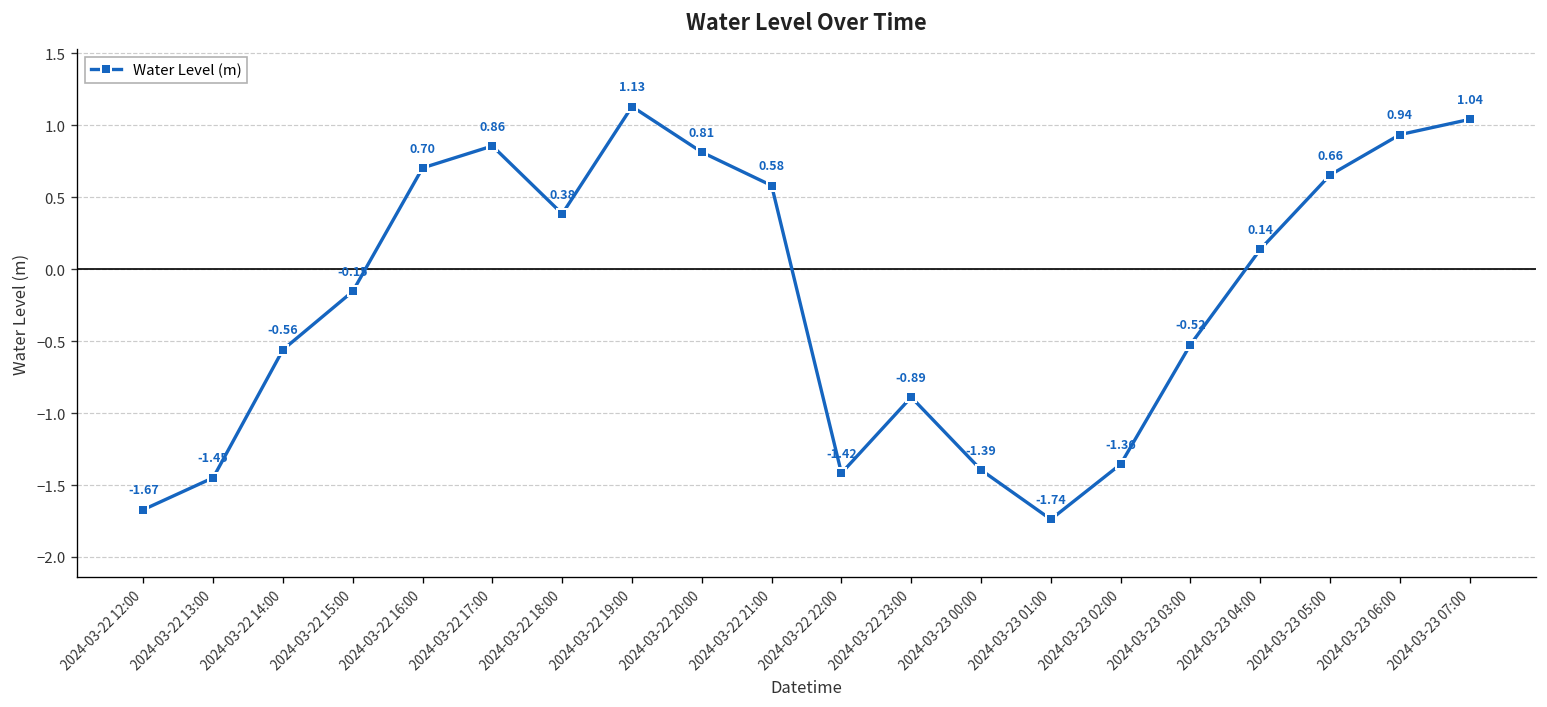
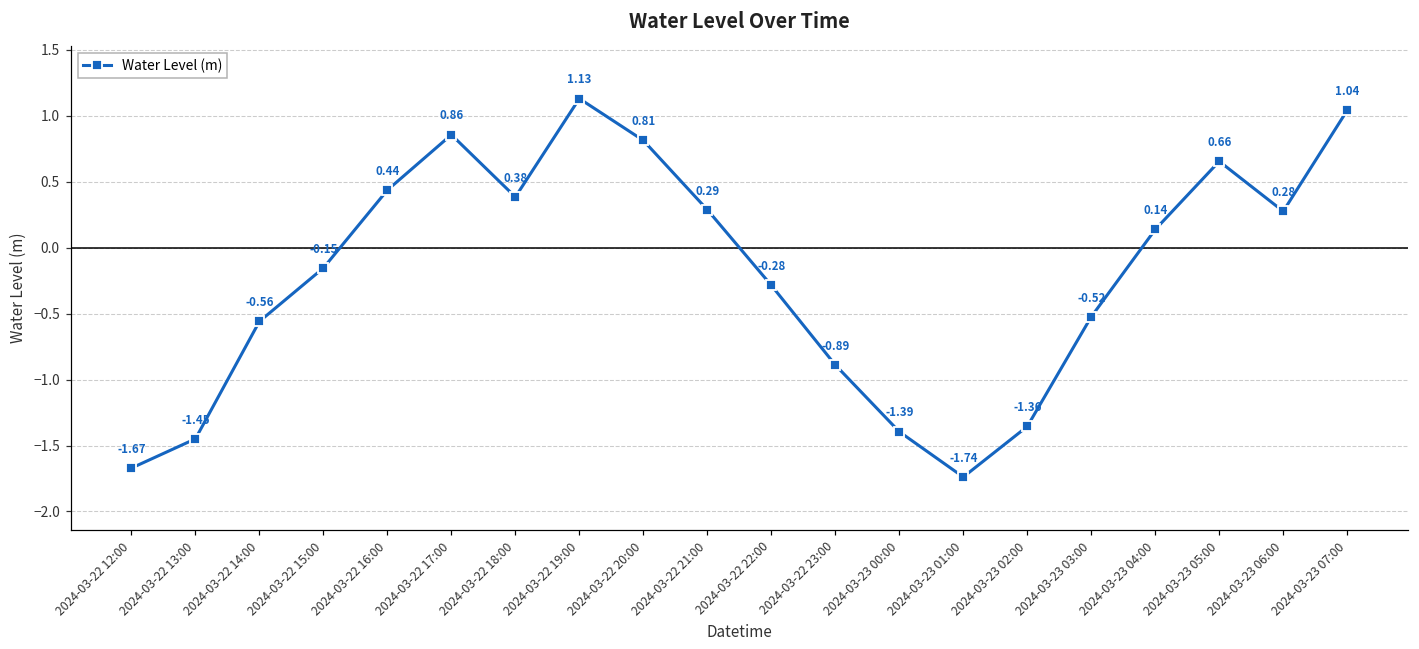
2024-03-22 16:00: 0.70 -> 0.44
2024-03-22 21:00: 0.58 -> 0.29
2024-03-22 22:00: -1.42 -> -0.28
2024-03-23 06:00: 0.94 -> 0.28
